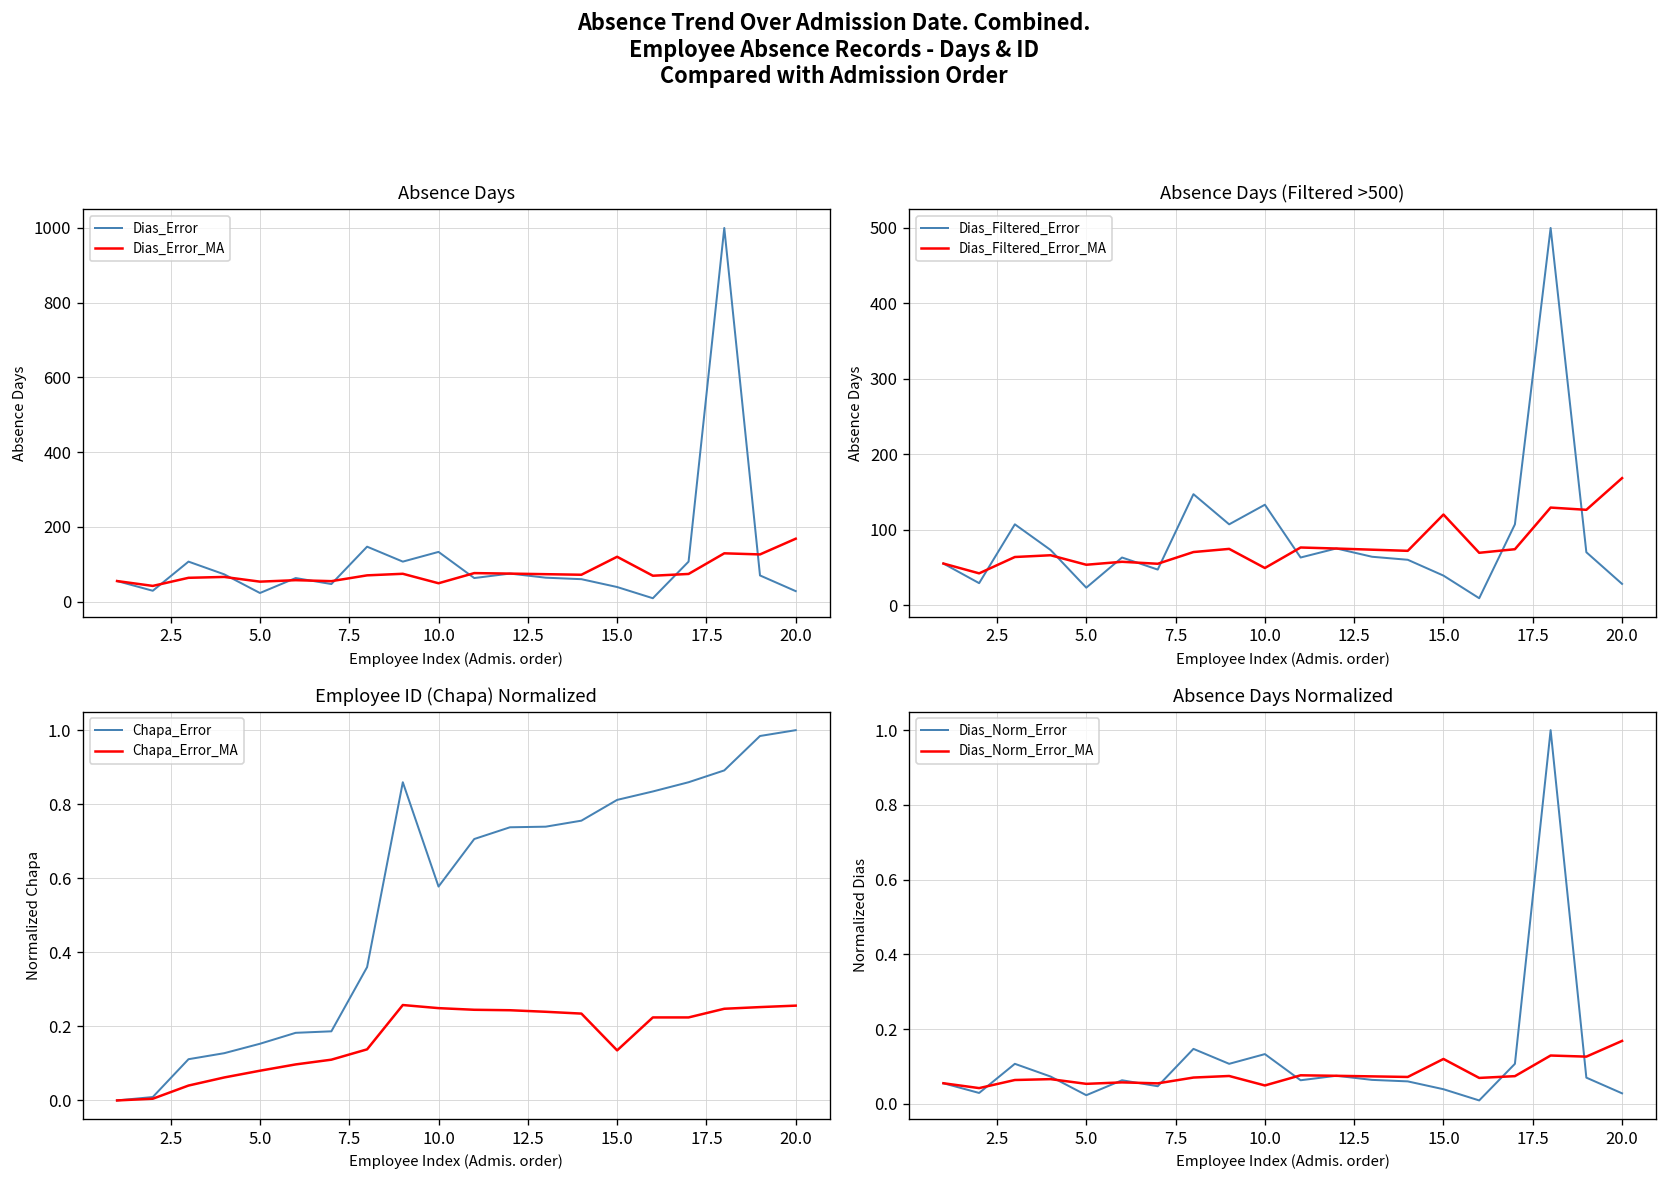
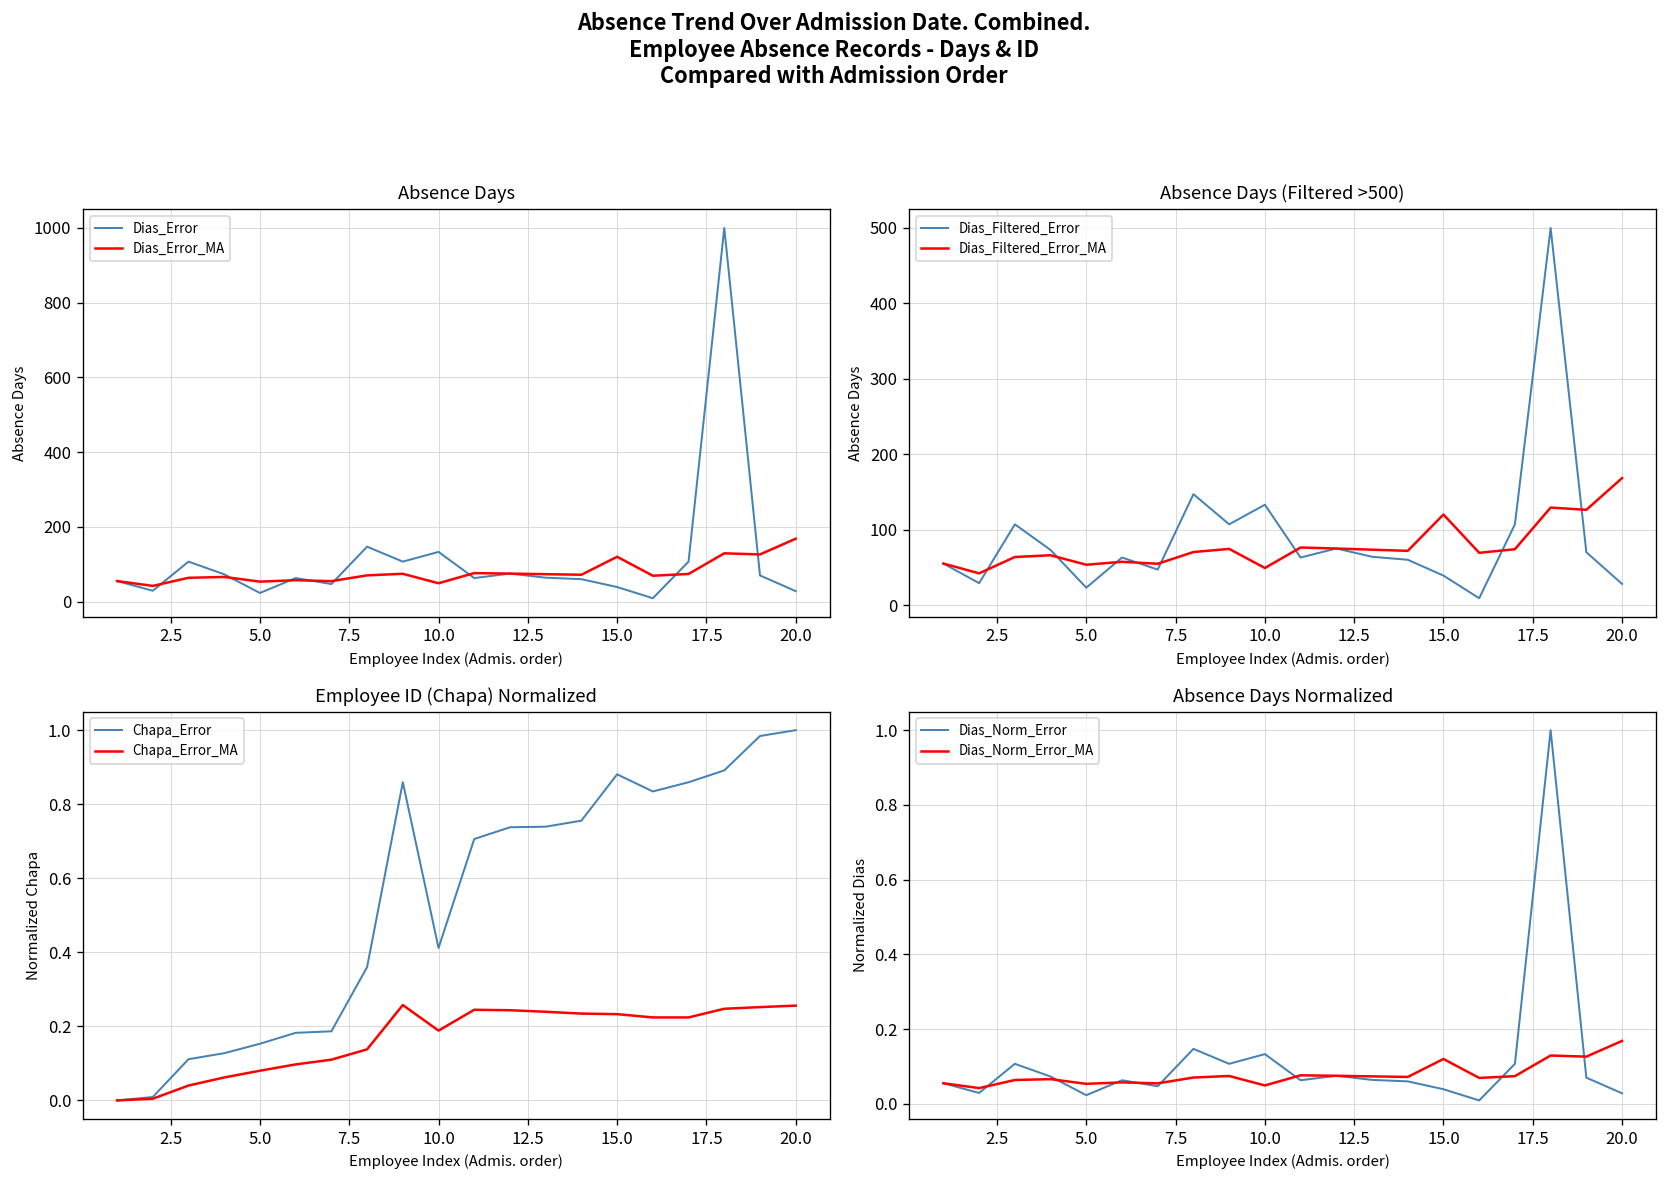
Employee ID (Chapa) Normalized, Chapa_Error, 10.0: 0.58 -> 0.41
Employee ID (Chapa) Normalized, Chapa_Error_MA, 10.0: 0.25 -> 0.19
Employee ID (Chapa) Normalized, Chapa_Error, 15.0: 0.81 -> 0.88
Employee ID (Chapa) Normalized, Chapa_Error_MA, 15.0: 0.14 -> 0.23
